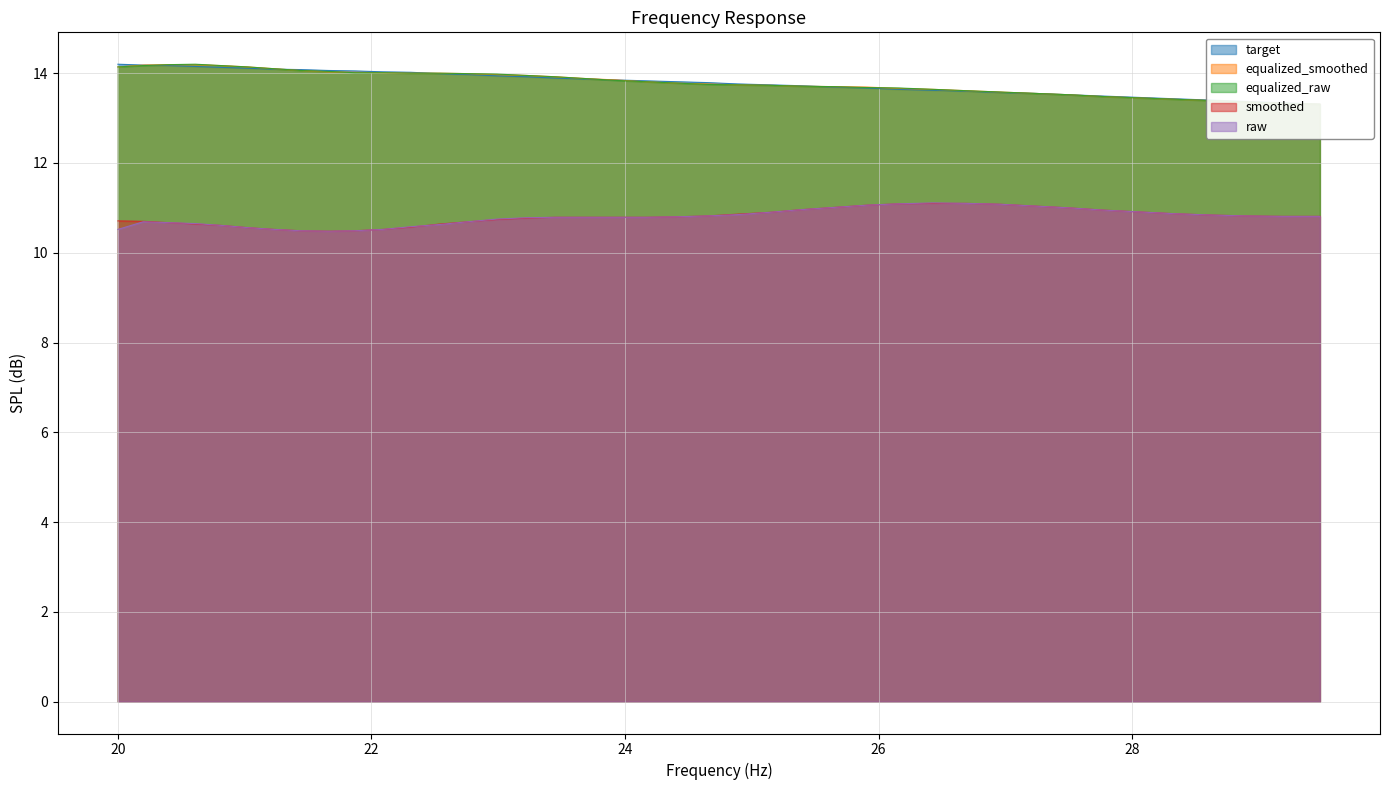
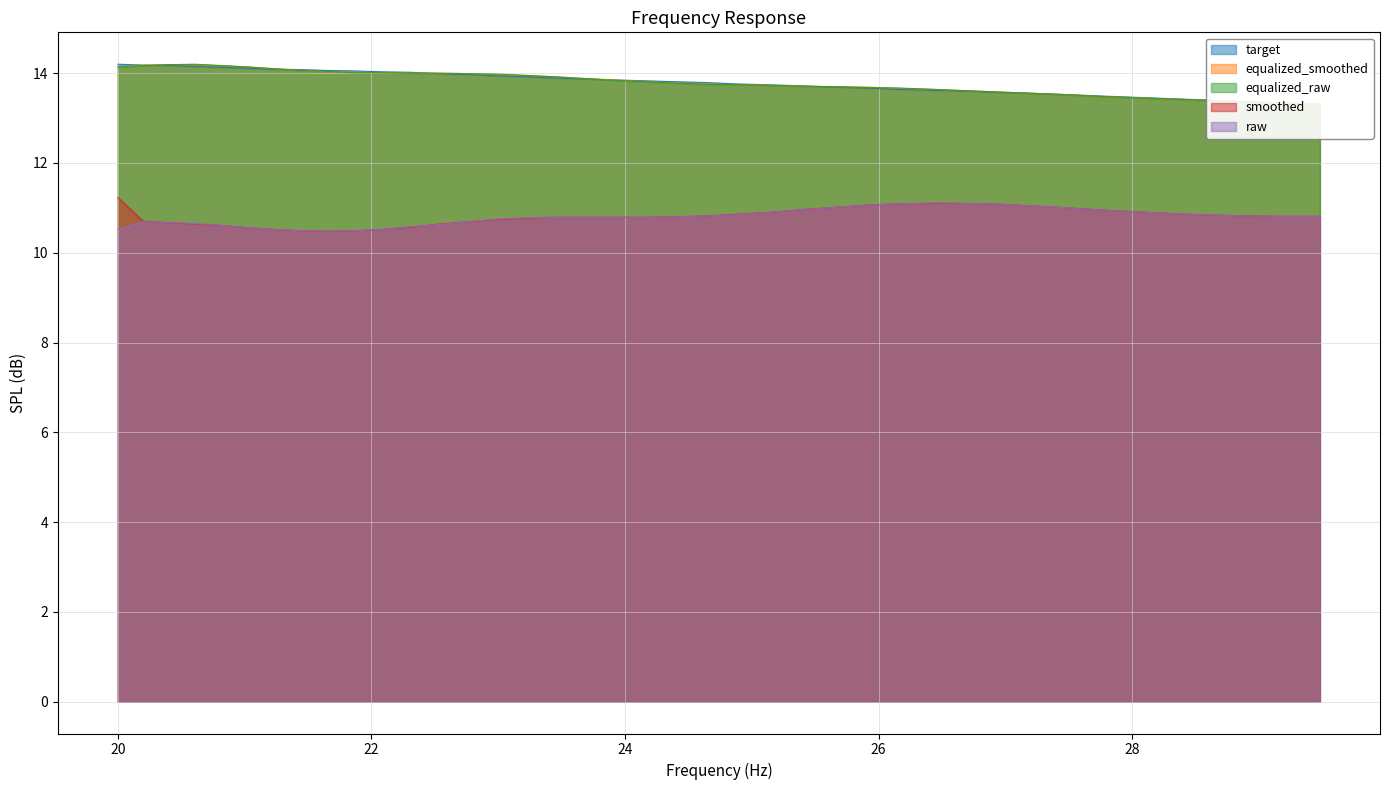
smoothed, 20: 10.7 -> 11.2
